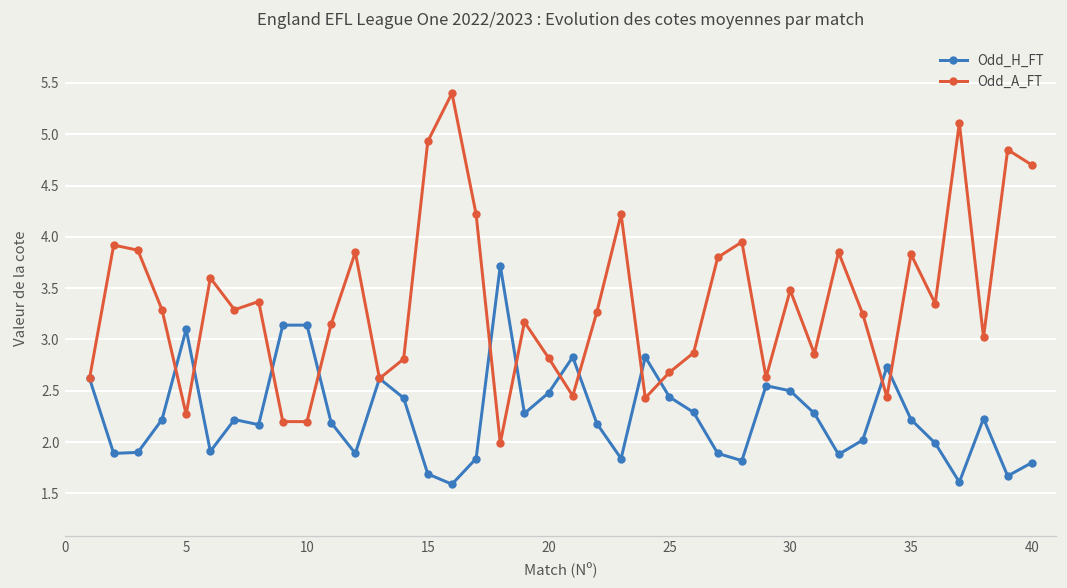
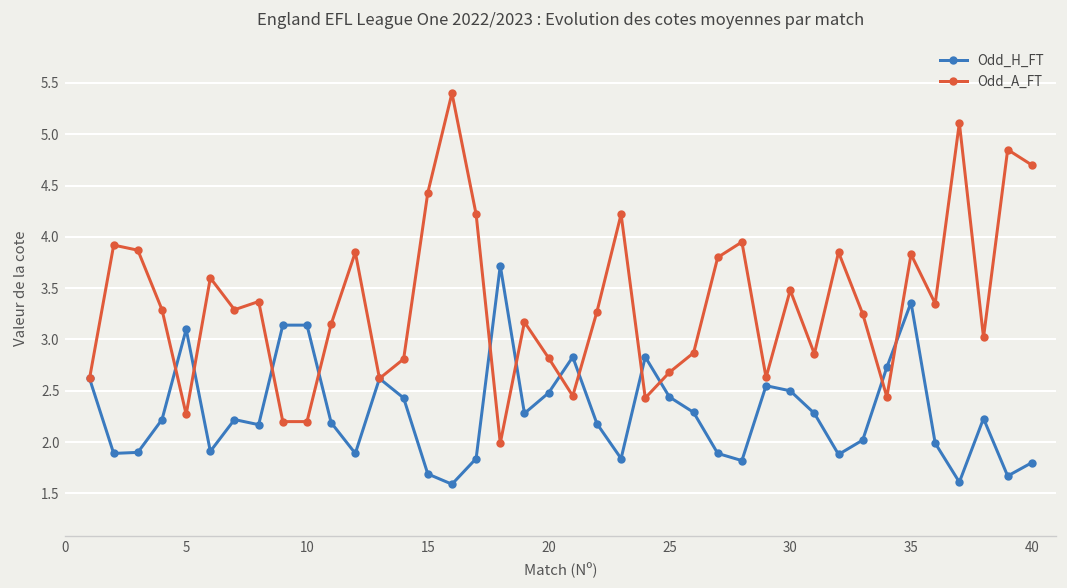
Odd_A_FT, 15: 4.9 -> 4.4
Odd_H_FT, 35: 2.2 -> 3.4
